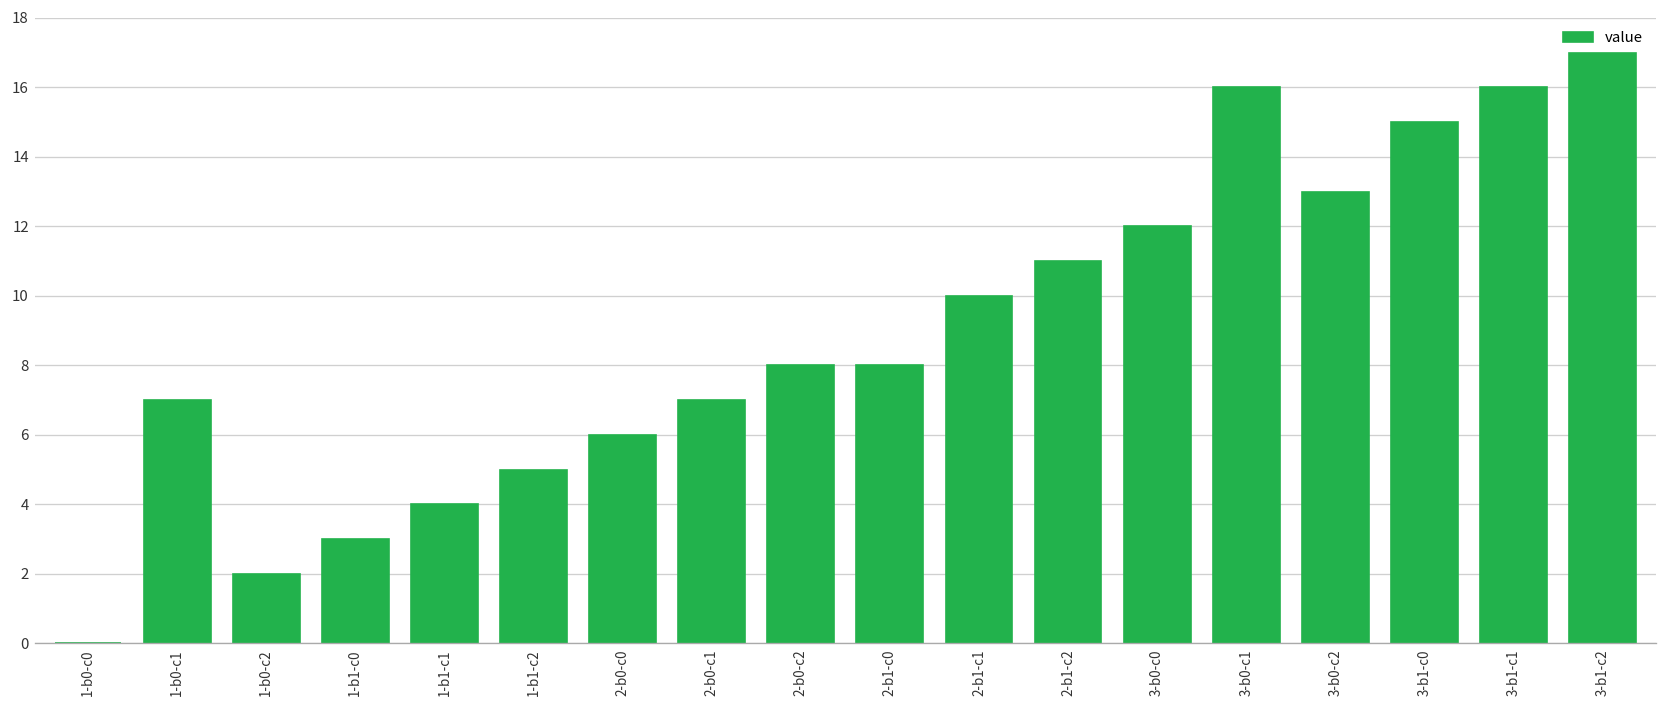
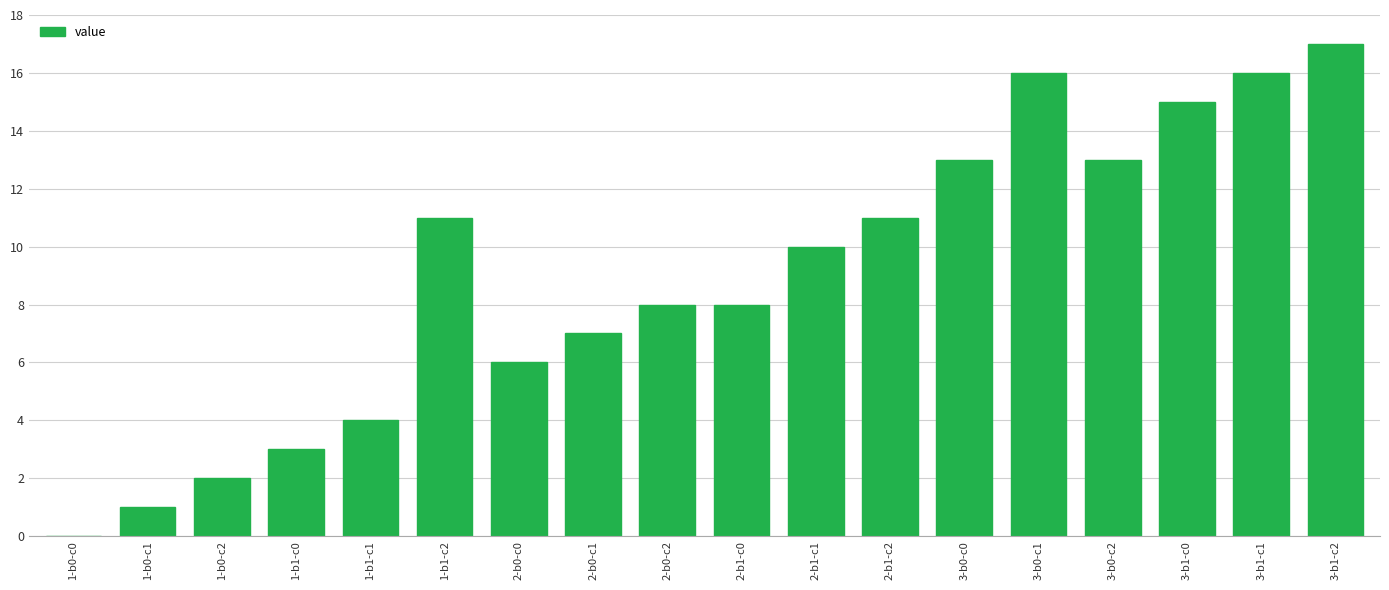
1-b0-c1: 7 -> 1
1-b1-c2: 5 -> 11
3-b0-c0: 12 -> 13
